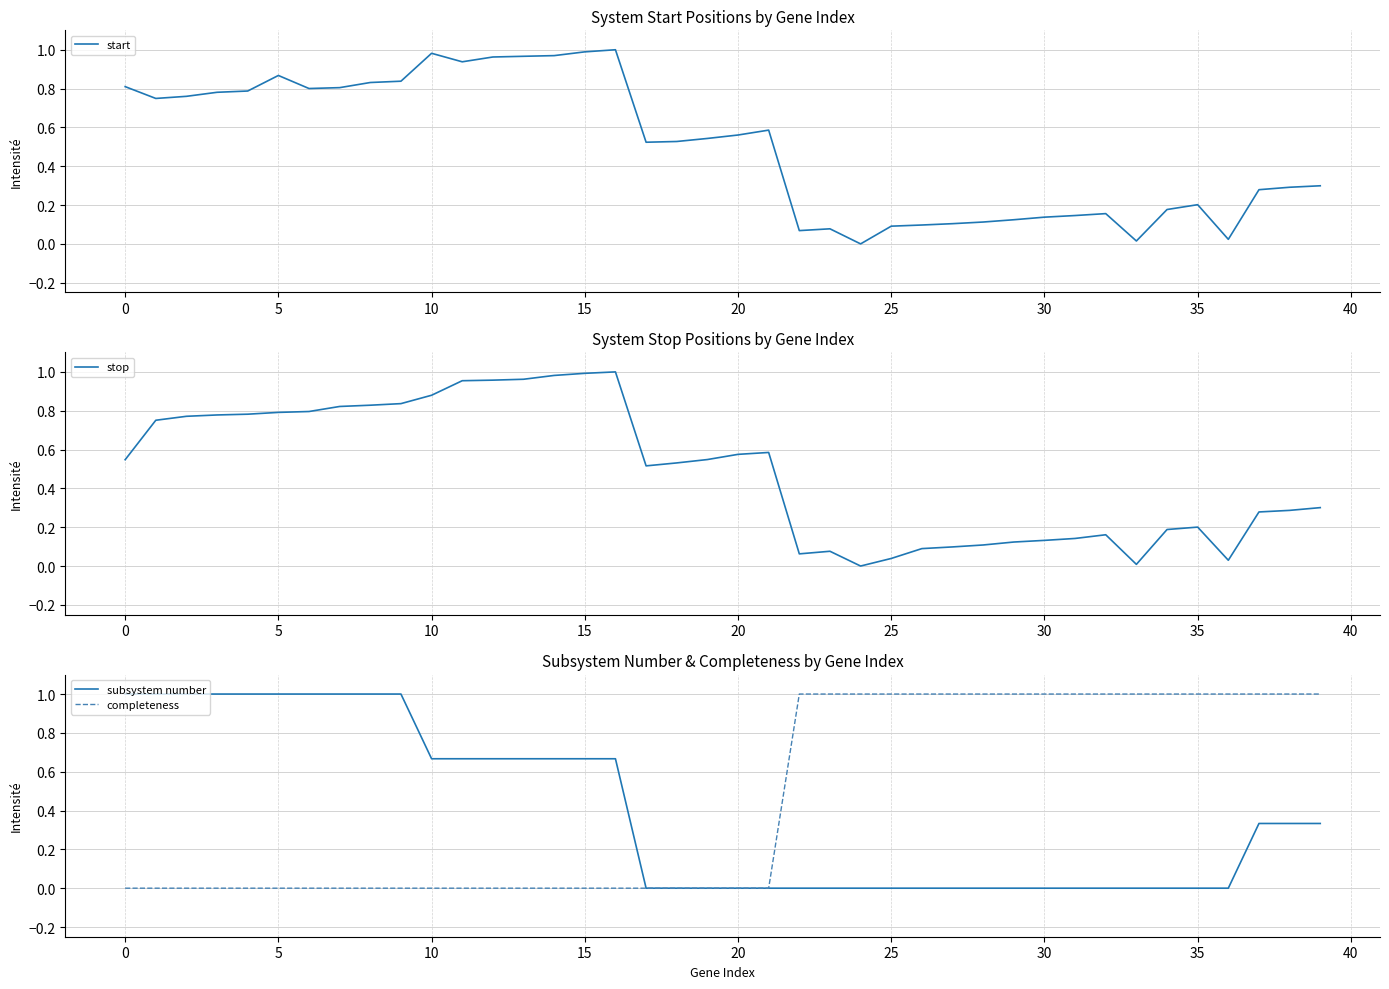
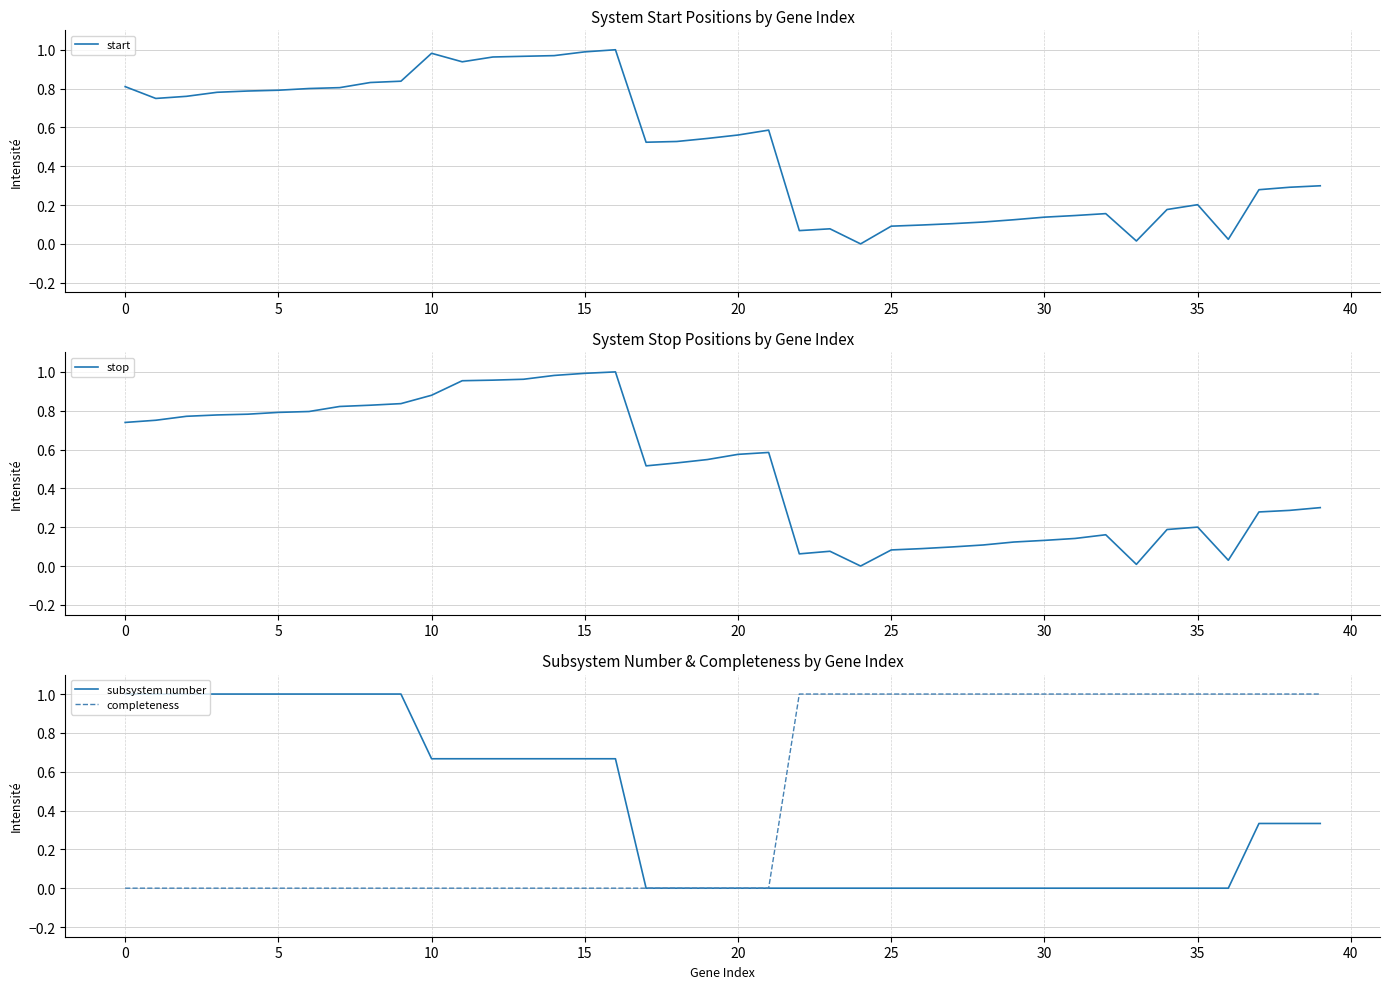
System Start Positions by Gene Index, 5: 0.87 -> 0.79
System Stop Positions by Gene Index, 0: 0.55 -> 0.74
System Stop Positions by Gene Index, 25: 0.04 -> 0.08
